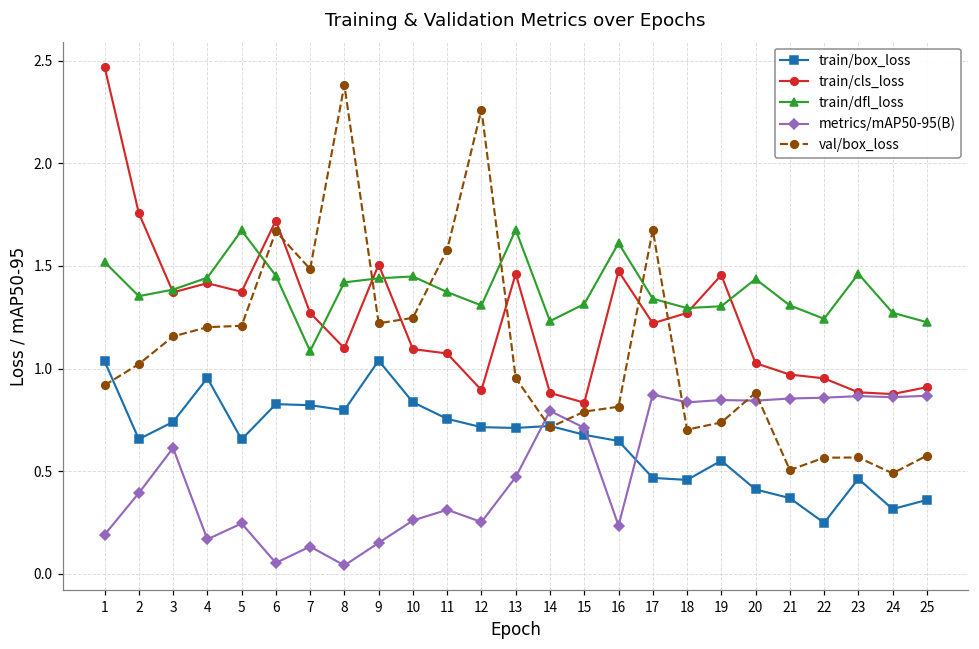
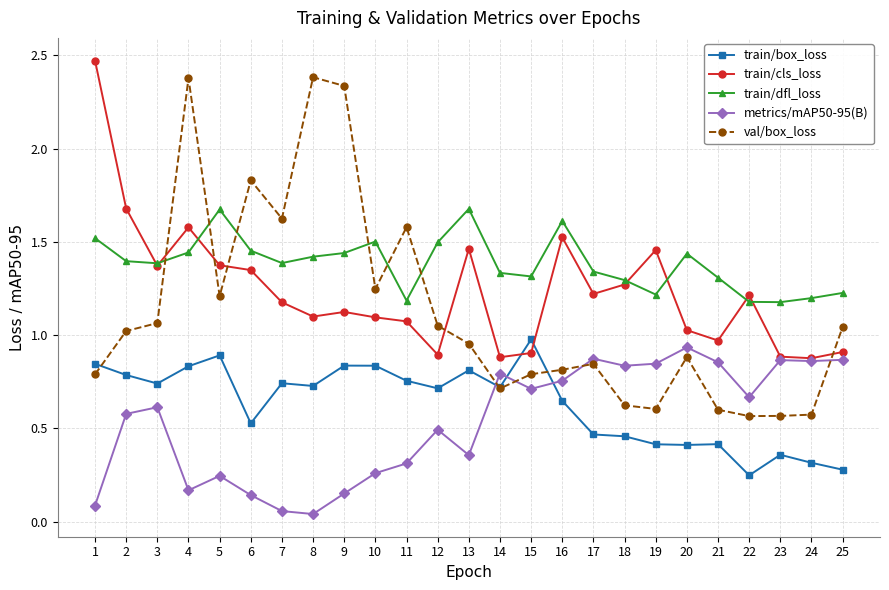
train/box_loss, 1: 1.04 -> 0.85
metrics/mAP50-95(B), 1: 0.19 -> 0.09
val/box_loss, 1: 0.92 -> 0.79
train/box_loss, 2: 0.66 -> 0.79
train/cls_loss, 2: 1.76 -> 1.68
train/dfl_loss, 2: 1.35 -> 1.40
metrics/mAP50-95(B), 2: 0.39 -> 0.58
val/box_loss, 3: 1.16 -> 1.06
train/box_loss, 4: 0.95 -> 0.83
train/cls_loss, 4: 1.42 -> 1.58
val/box_loss, 4: 1.20 -> 2.38
train/box_loss, 5: 0.66 -> 0.89
train/box_loss, 6: 0.83 -> 0.53
train/cls_loss, 6: 1.72 -> 1.35
metrics/mAP50-95(B), 6: 0.05 -> 0.14
val/box_loss, 6: 1.67 -> 1.83
train/box_loss, 7: 0.82 -> 0.74
train/cls_loss, 7: 1.27 -> 1.18
train/dfl_loss, 7: 1.09 -> 1.39
metrics/mAP50-95(B), 7: 0.13 -> 0.06
val/box_loss, 7: 1.49 -> 1.62
train/box_loss, 8: 0.80 -> 0.73
train/box_loss, 9: 1.04 -> 0.84
train/cls_loss, 9: 1.51 -> 1.12
val/box_loss, 9: 1.22 -> 2.34
train/dfl_loss, 10: 1.45 -> 1.50
train/dfl_loss, 11: 1.37 -> 1.18
train/dfl_loss, 12: 1.31 -> 1.50
metrics/mAP50-95(B), 12: 0.25 -> 0.49
val/box_loss, 12: 2.26 -> 1.05
train/box_loss, 13: 0.71 -> 0.81
metrics/mAP50-95(B), 13: 0.47 -> 0.36
train/dfl_loss, 14: 1.23 -> 1.33
train/box_loss, 15: 0.68 -> 0.98
train/cls_loss, 15: 0.83 -> 0.90
train/cls_loss, 16: 1.47 -> 1.52
metrics/mAP50-95(B), 16: 0.24 -> 0.76
val/box_loss, 17: 1.68 -> 0.85
val/box_loss, 18: 0.70 -> 0.62
train/box_loss, 19: 0.55 -> 0.41
train/dfl_loss, 19: 1.30 -> 1.22
val/box_loss, 19: 0.74 -> 0.60
metrics/mAP50-95(B), 20: 0.84 -> 0.93
train/box_loss, 21: 0.37 -> 0.42
val/box_loss, 21: 0.51 -> 0.60
train/cls_loss, 22: 0.95 -> 1.21
train/dfl_loss, 22: 1.24 -> 1.18
metrics/mAP50-95(B), 22: 0.86 -> 0.67
train/box_loss, 23: 0.46 -> 0.36
train/dfl_loss, 23: 1.46 -> 1.18
train/dfl_loss, 24: 1.27 -> 1.20
val/box_loss, 24: 0.49 -> 0.57
train/box_loss, 25: 0.36 -> 0.28
val/box_loss, 25: 0.58 -> 1.04
